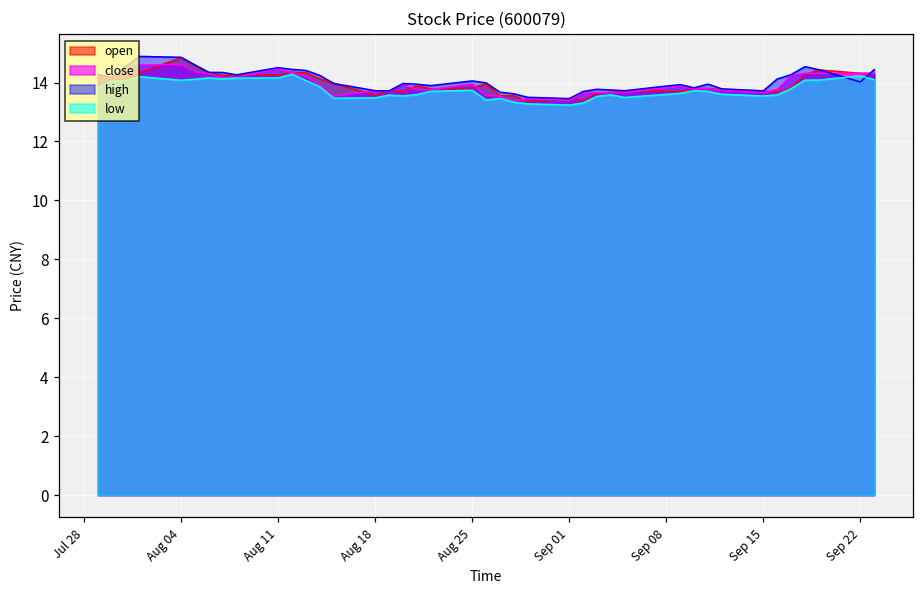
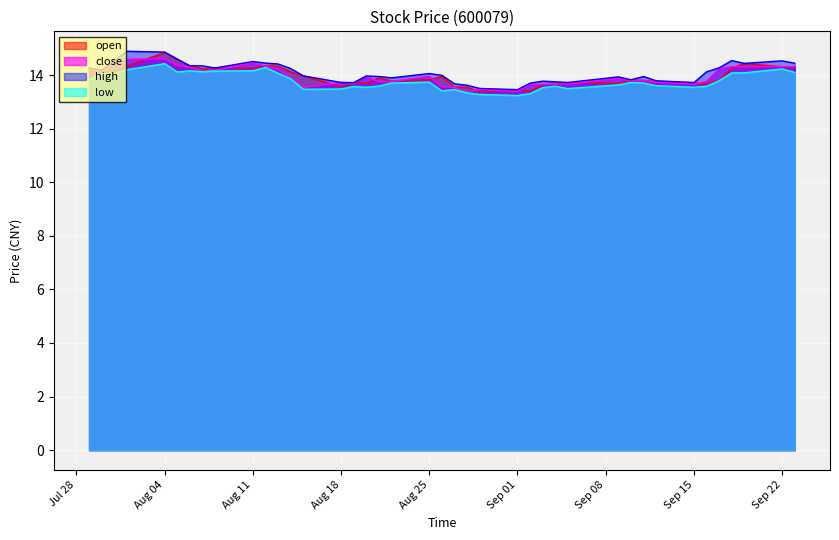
low, Aug 04: 14.1 -> 14.4
high, Sep 22: 14.0 -> 14.5
